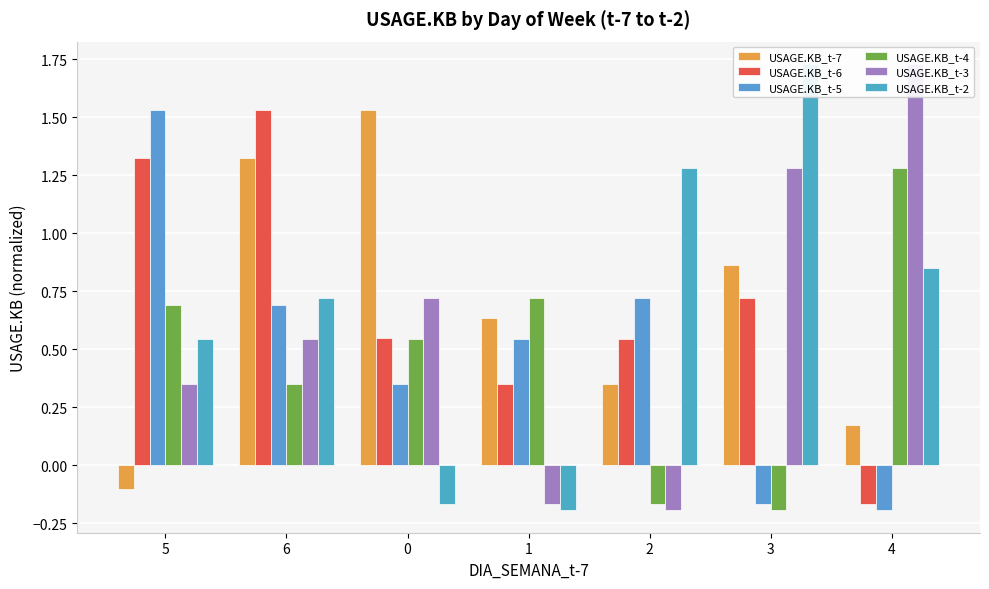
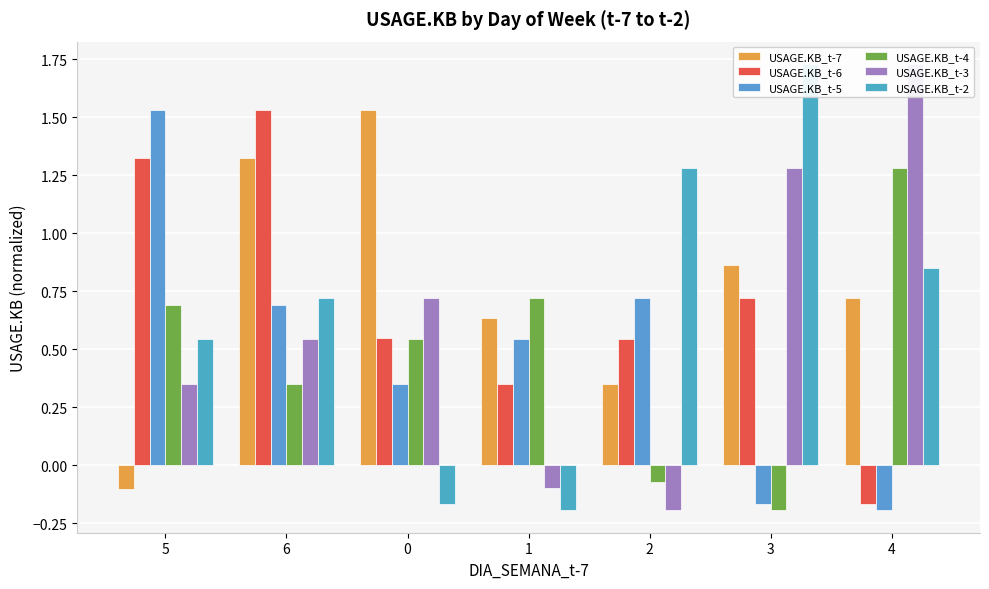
USAGE.KB_t-3, 1: -0.17 -> -0.10
USAGE.KB_t-4, 2: -0.17 -> -0.07
USAGE.KB_t-7, 4: 0.17 -> 0.72
